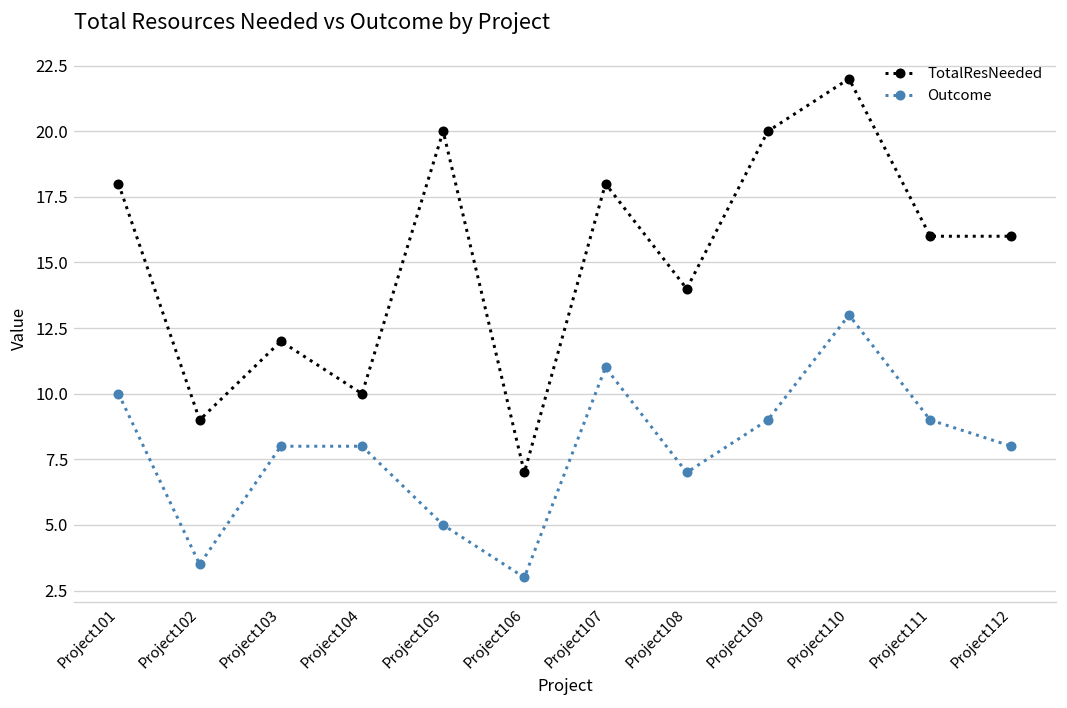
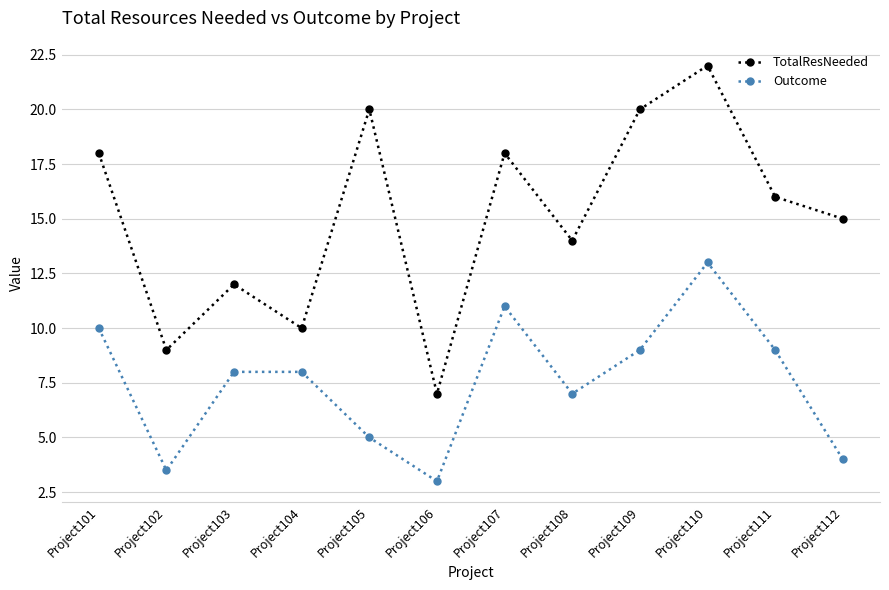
TotalResNeeded, Project112: 16 -> 15
Outcome, Project112: 8 -> 4
